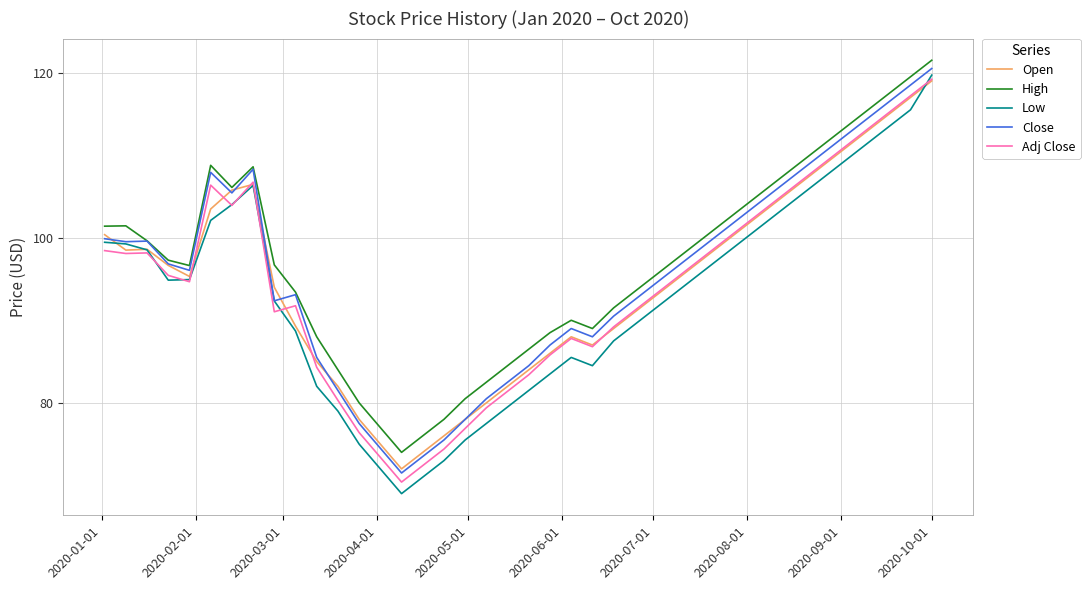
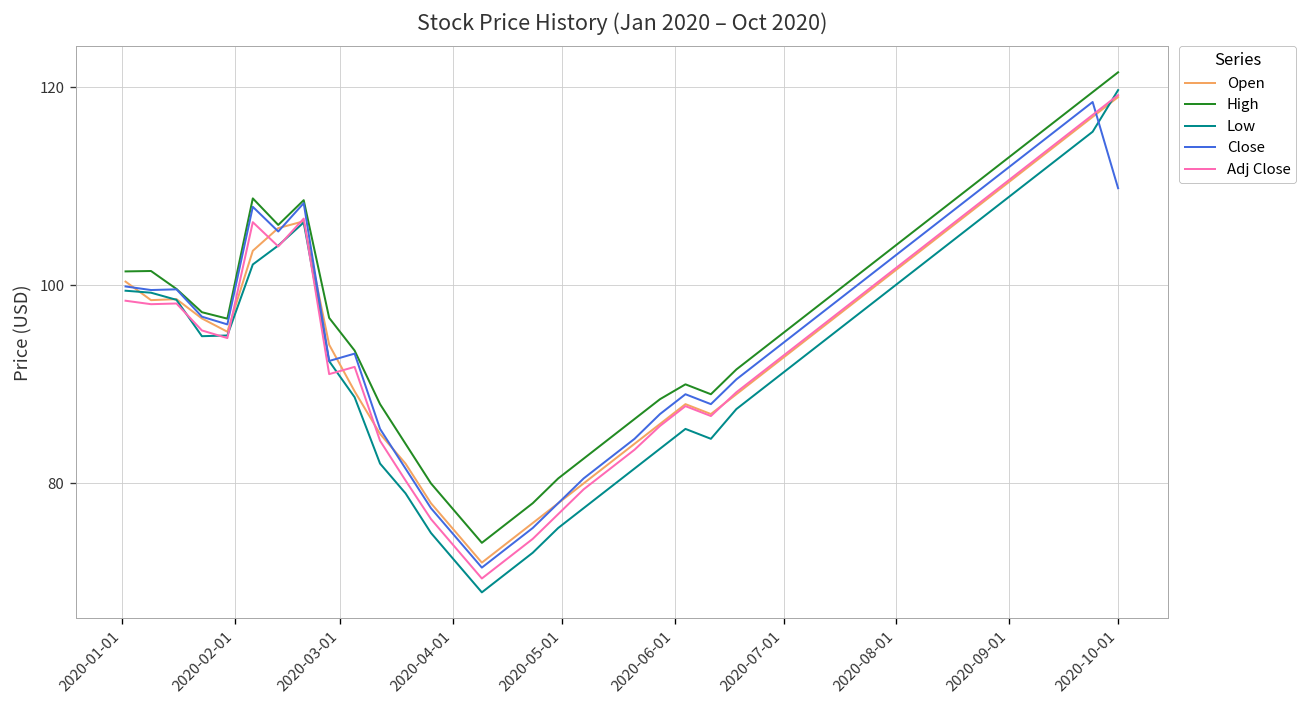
Close, 2020-10-01: 121 -> 110
